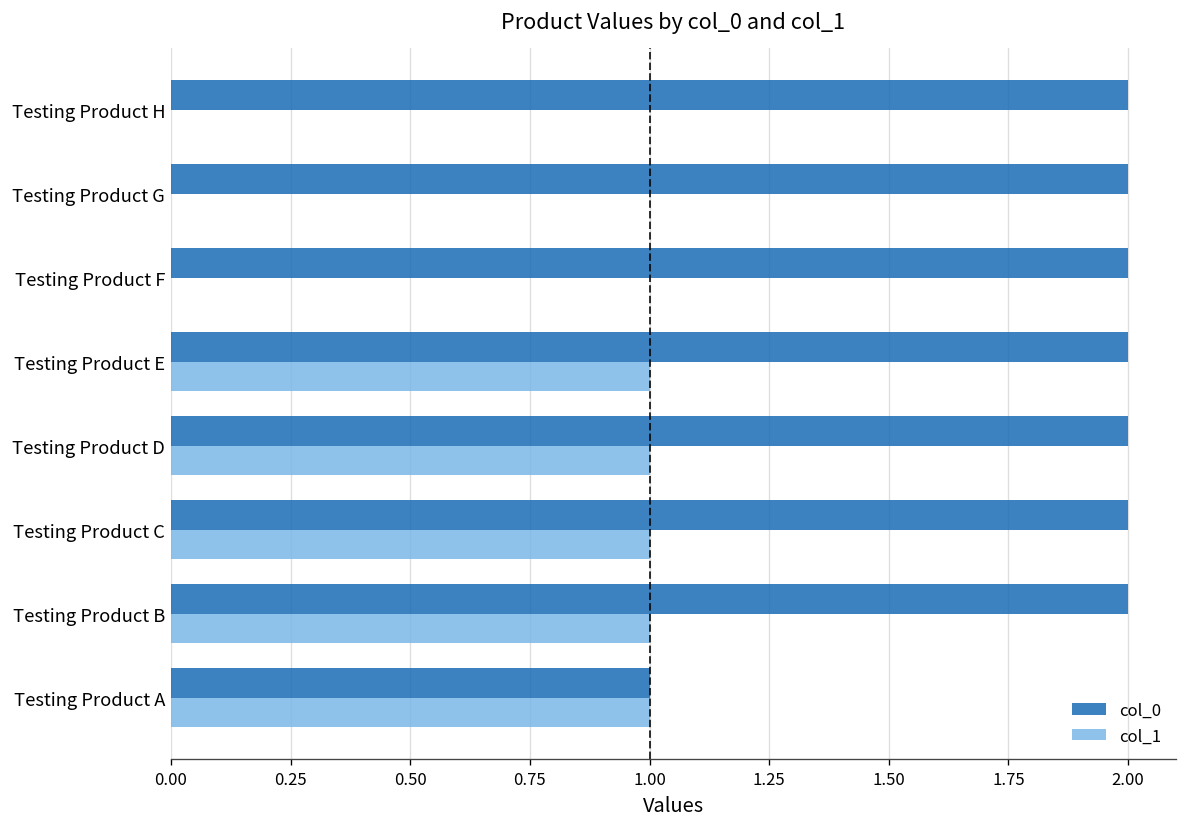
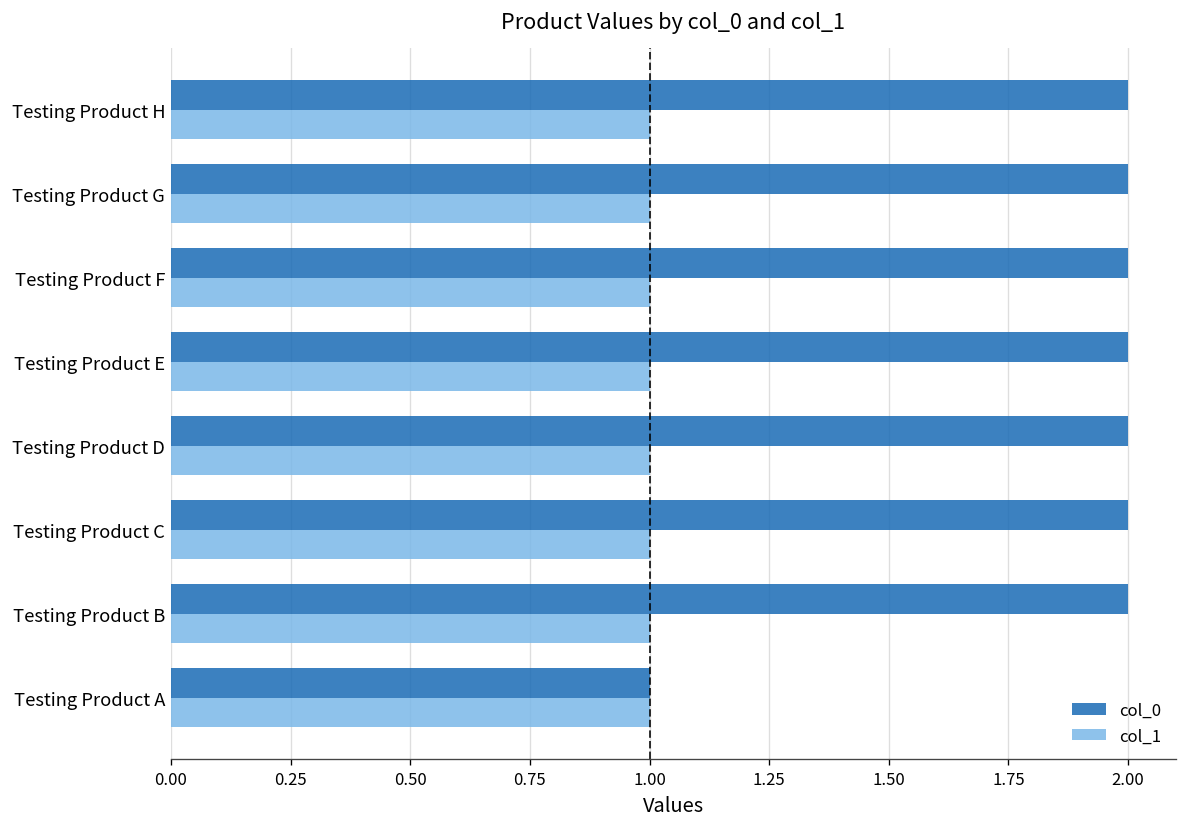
col_1, Testing Product H: 0 -> 1
col_1, Testing Product G: 0 -> 1
col_1, Testing Product F: 0 -> 1
